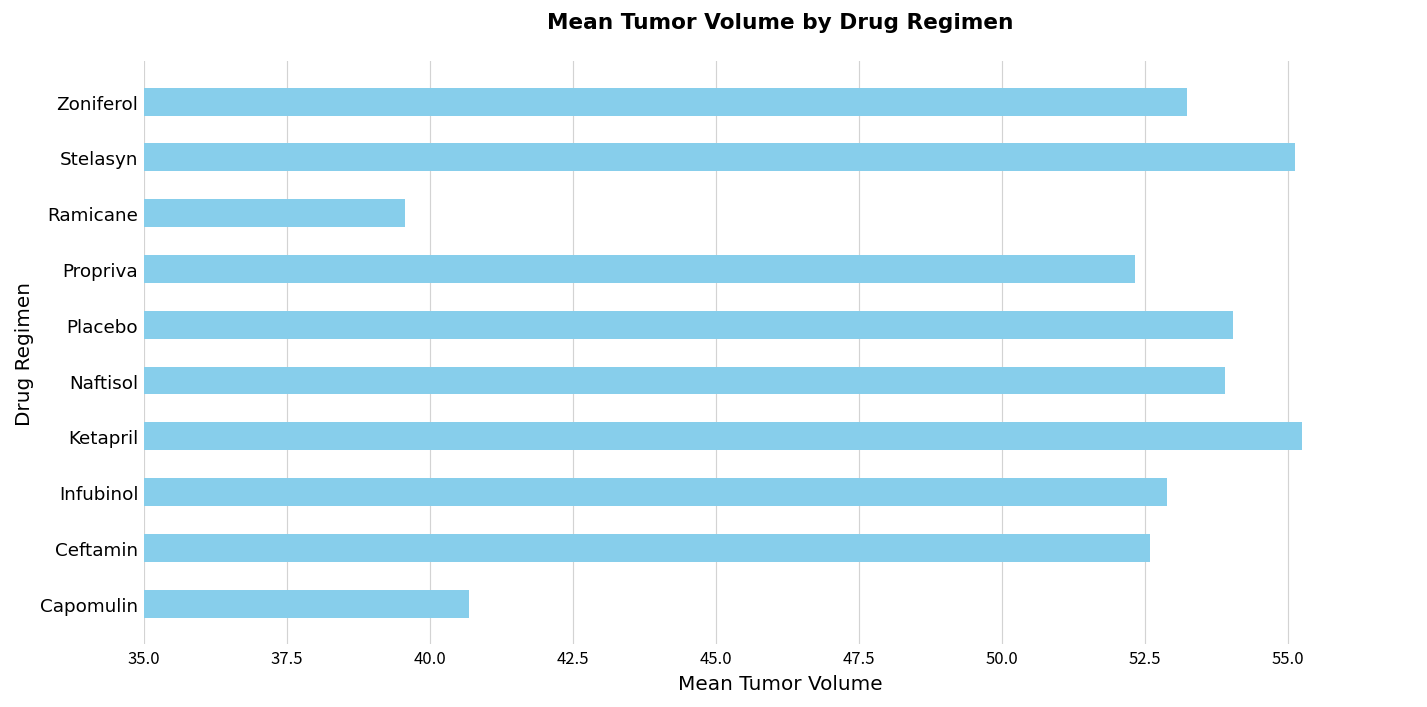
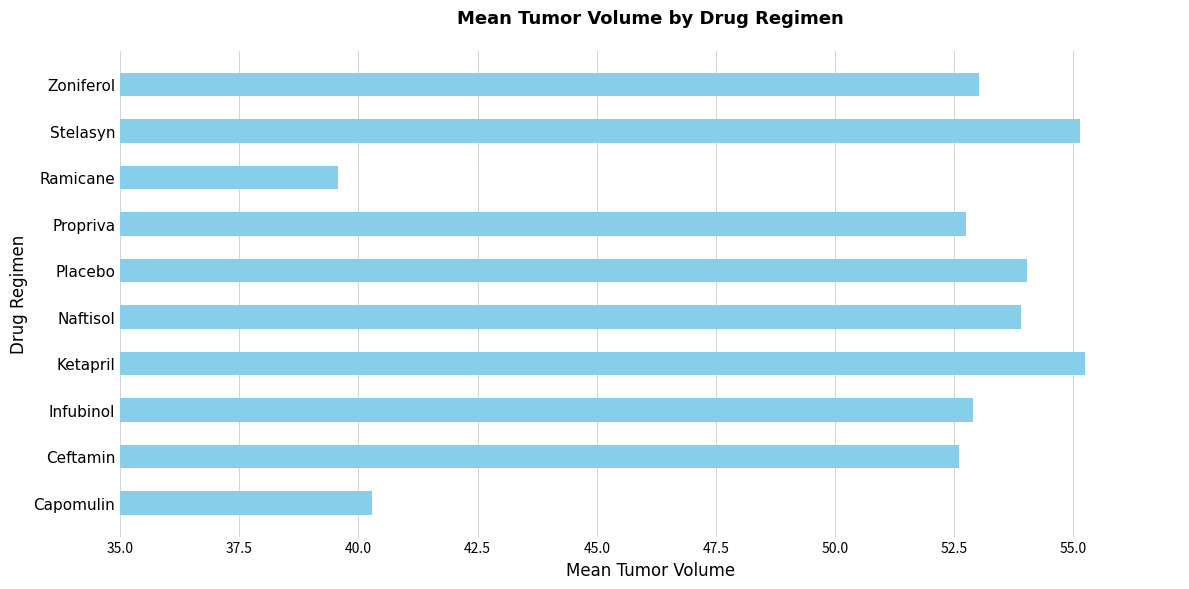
Zoniferol: 53.2 -> 53.0
Propriva: 52.3 -> 52.8
Capomulin: 40.7 -> 40.3
